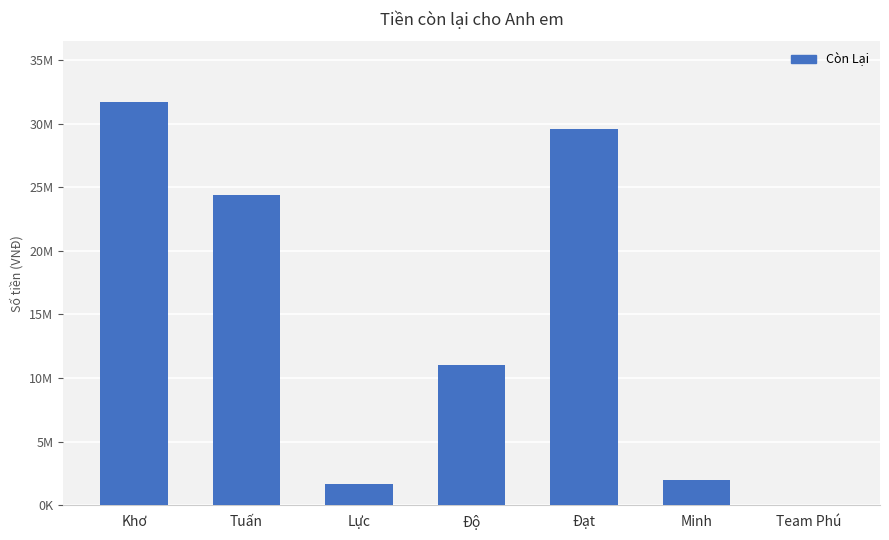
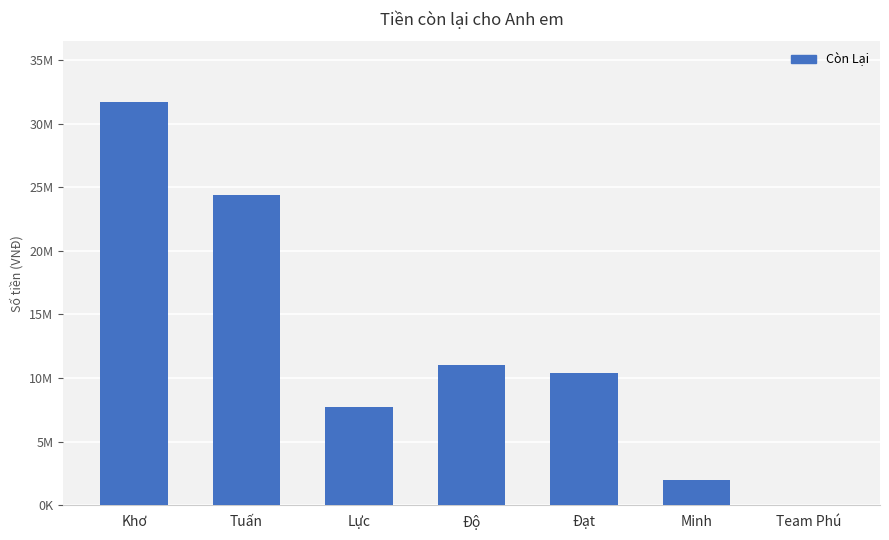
Lực: 1700000 -> 7700000
Đạt: 29600000 -> 10400000
